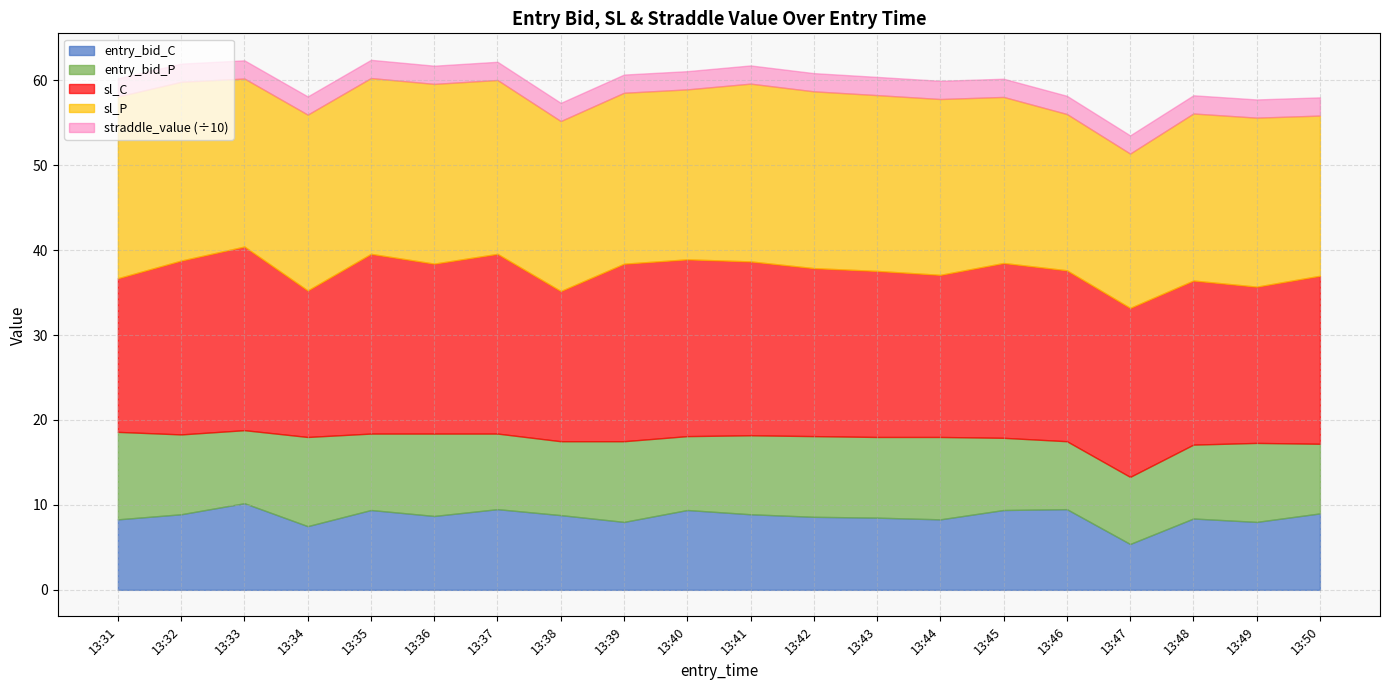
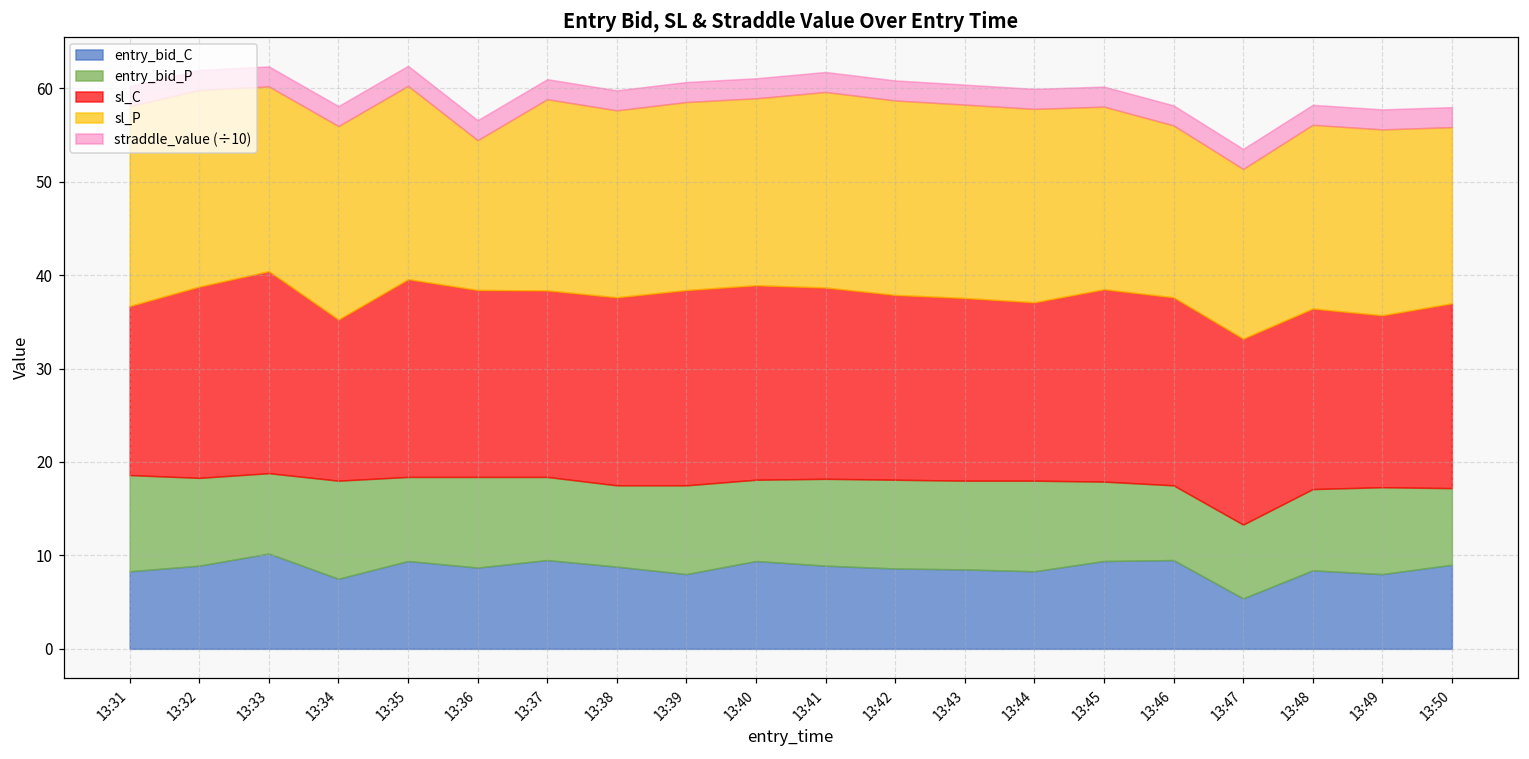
sl_P, 13:36: 21 -> 16
sl_C, 13:37: 21 -> 20
sl_C, 13:38: 18 -> 20
